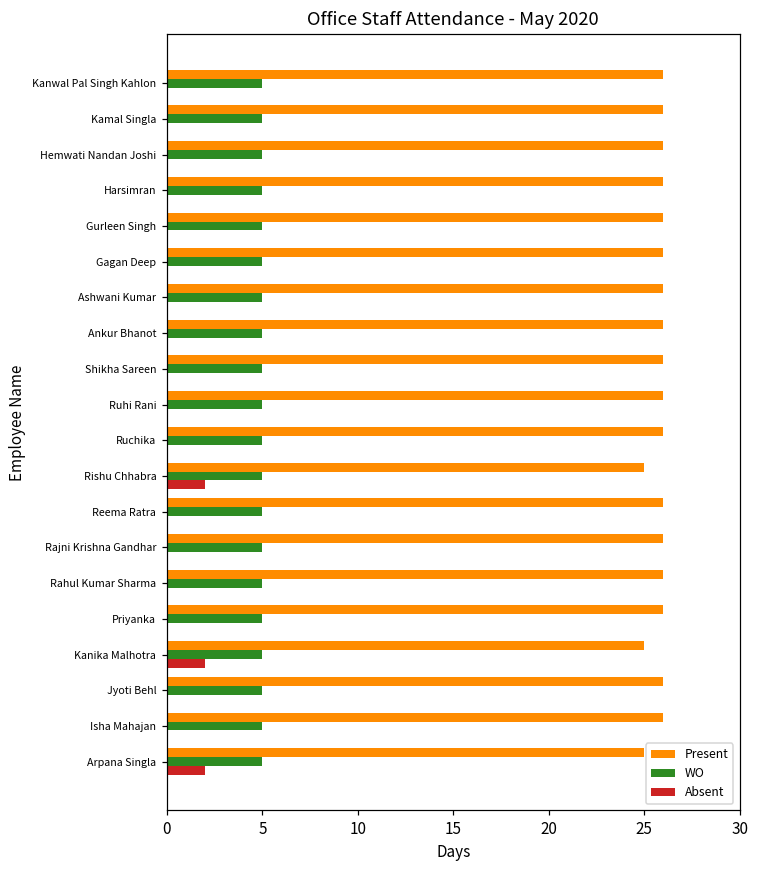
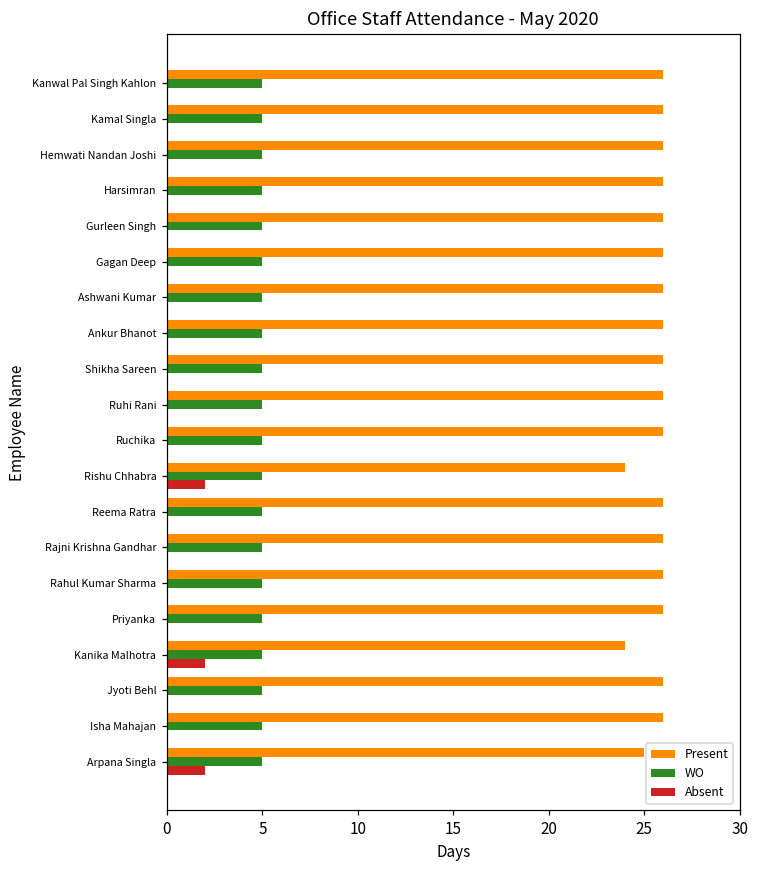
Present, Rishu Chhabra: 25 -> 24
Present, Kanika Malhotra: 25 -> 24
